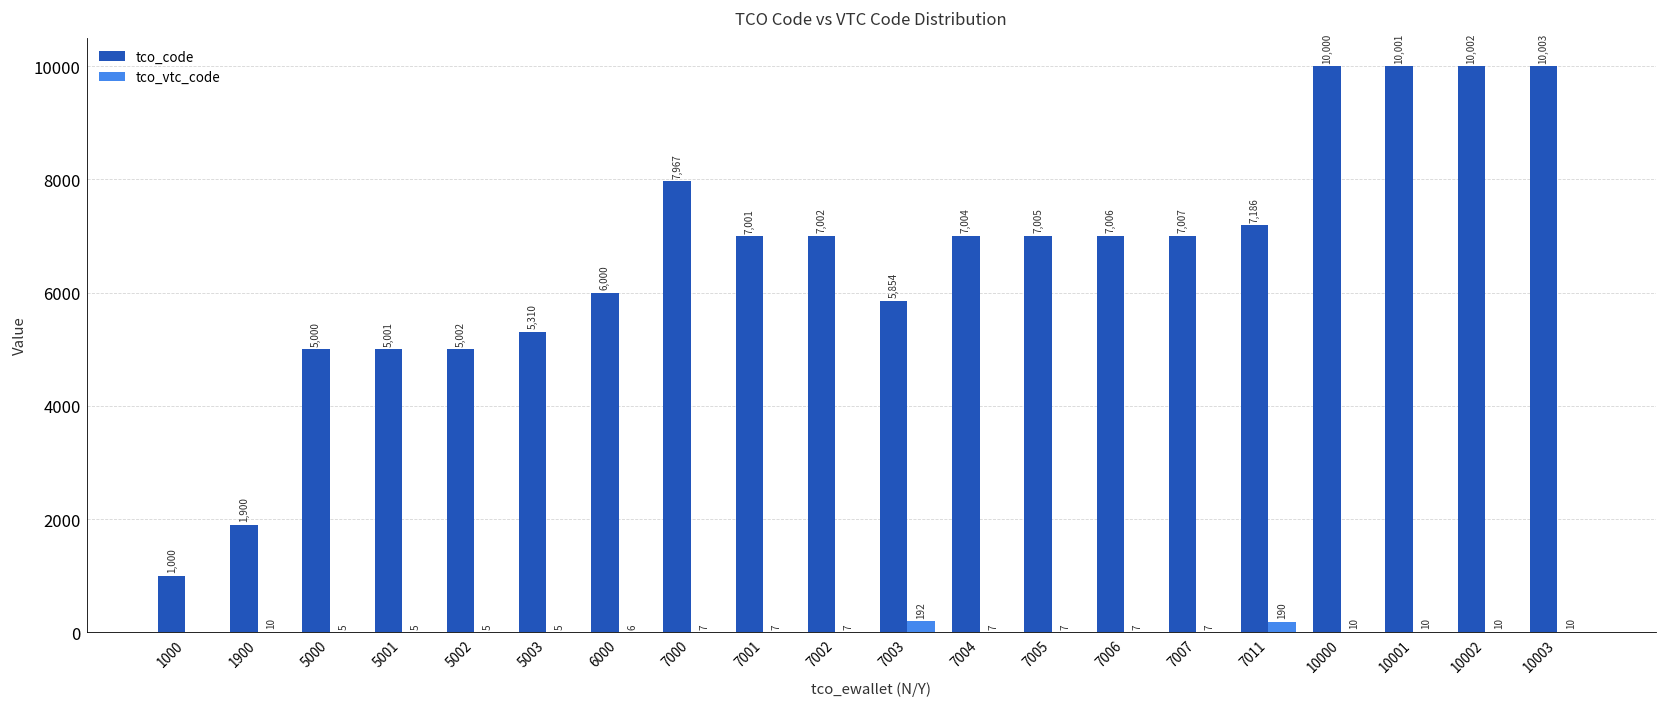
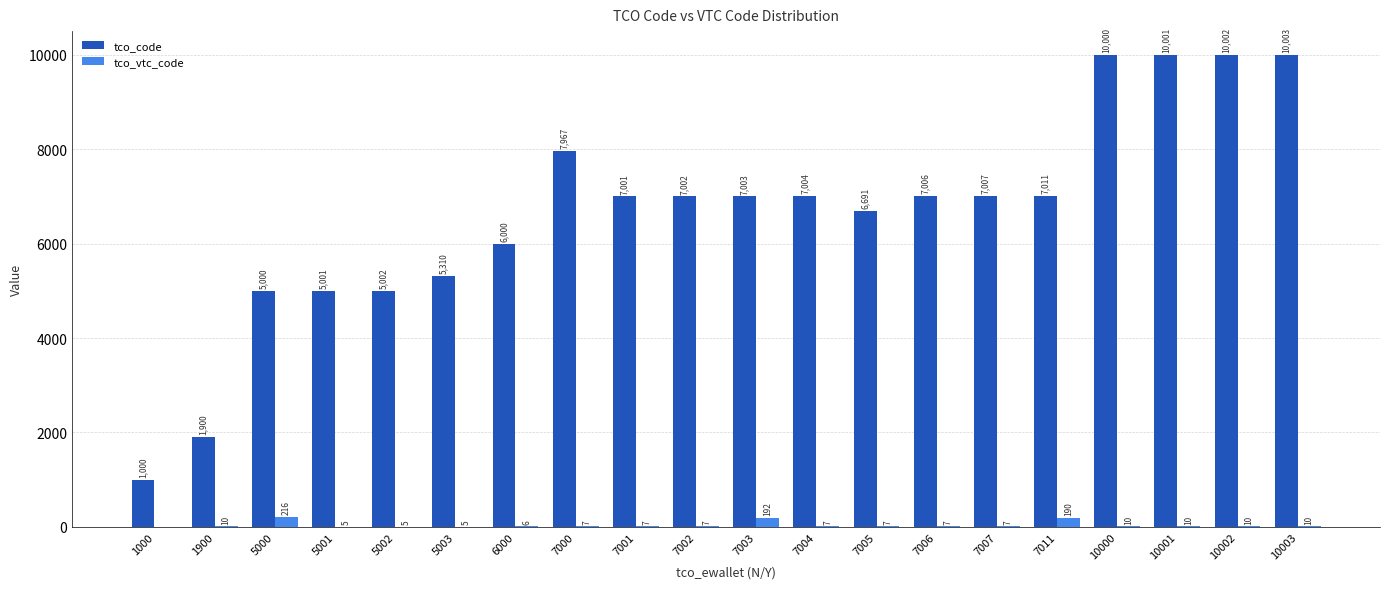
tco_vtc_code, 5000: 5 -> 216
tco_code, 7003: 5,854 -> 7,003
tco_code, 7005: 7,005 -> 6,691
tco_code, 7011: 7,186 -> 7,011
